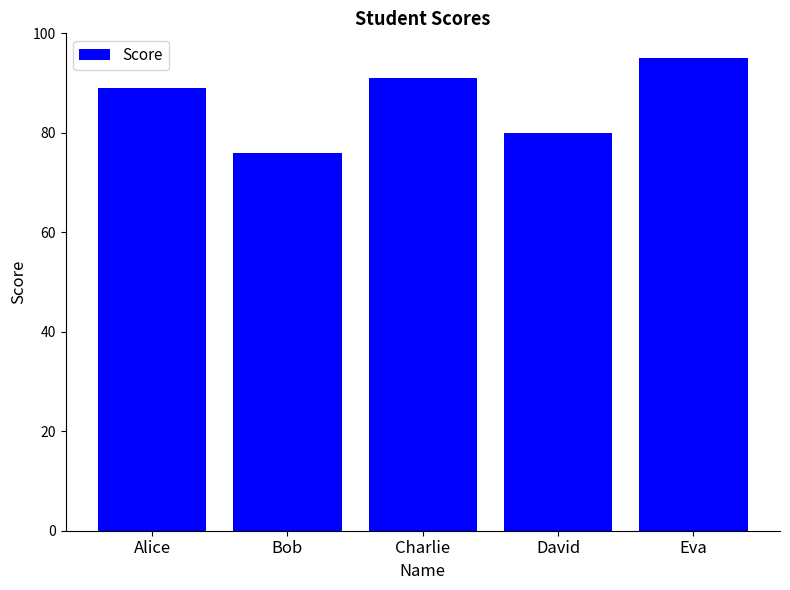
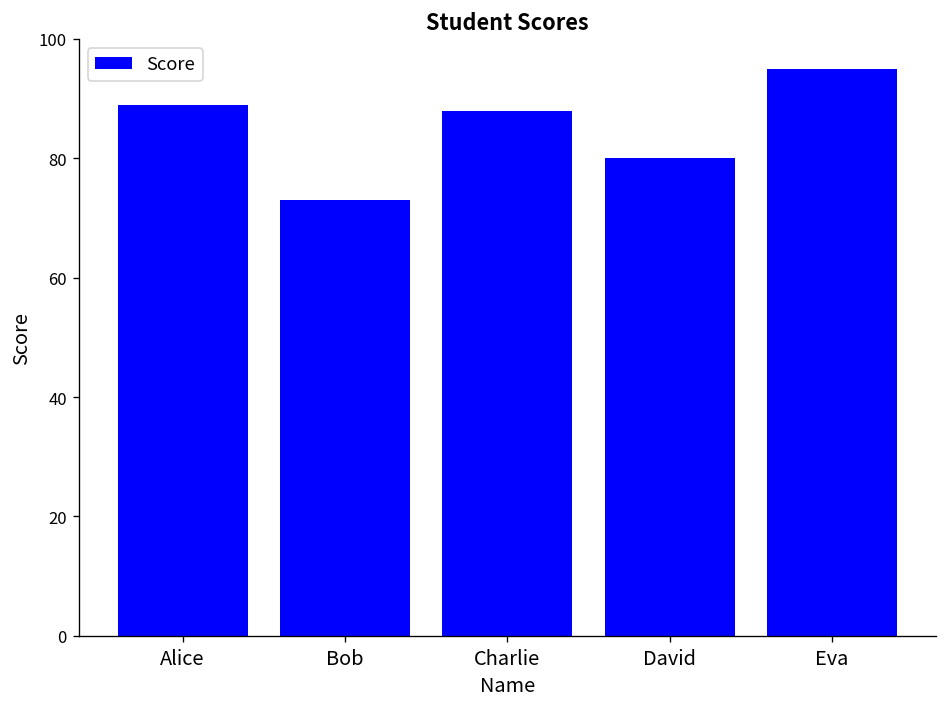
Bob: 76 -> 73
Charlie: 91 -> 88
